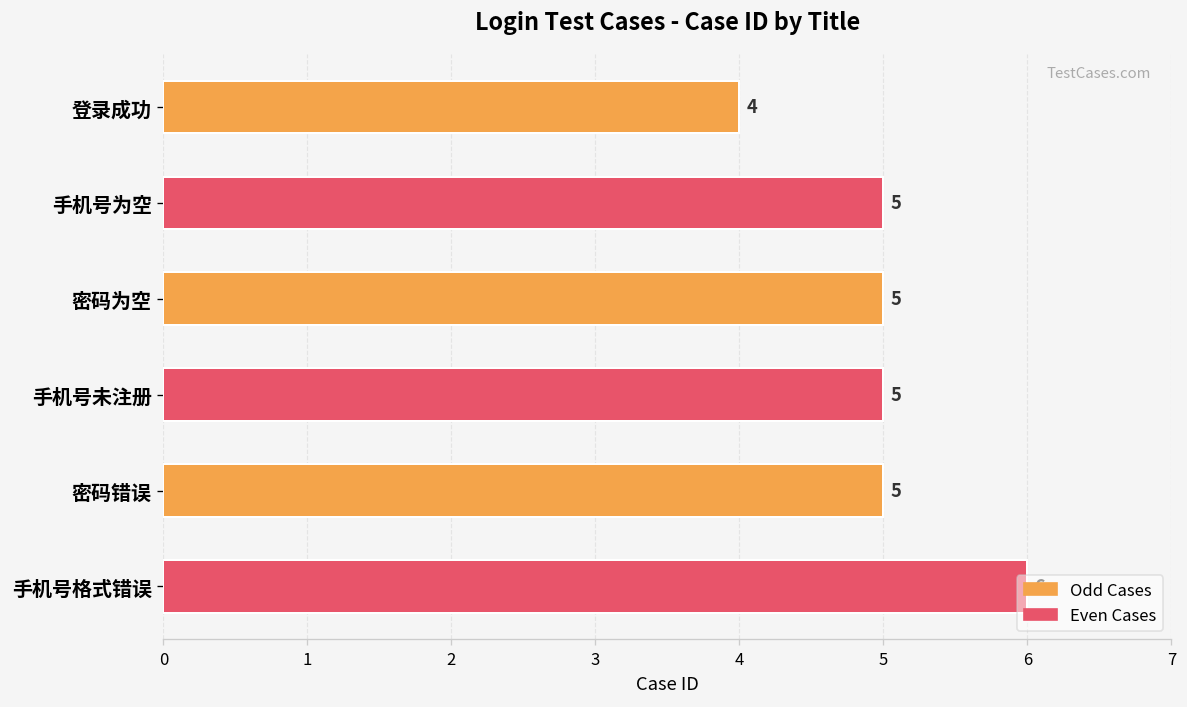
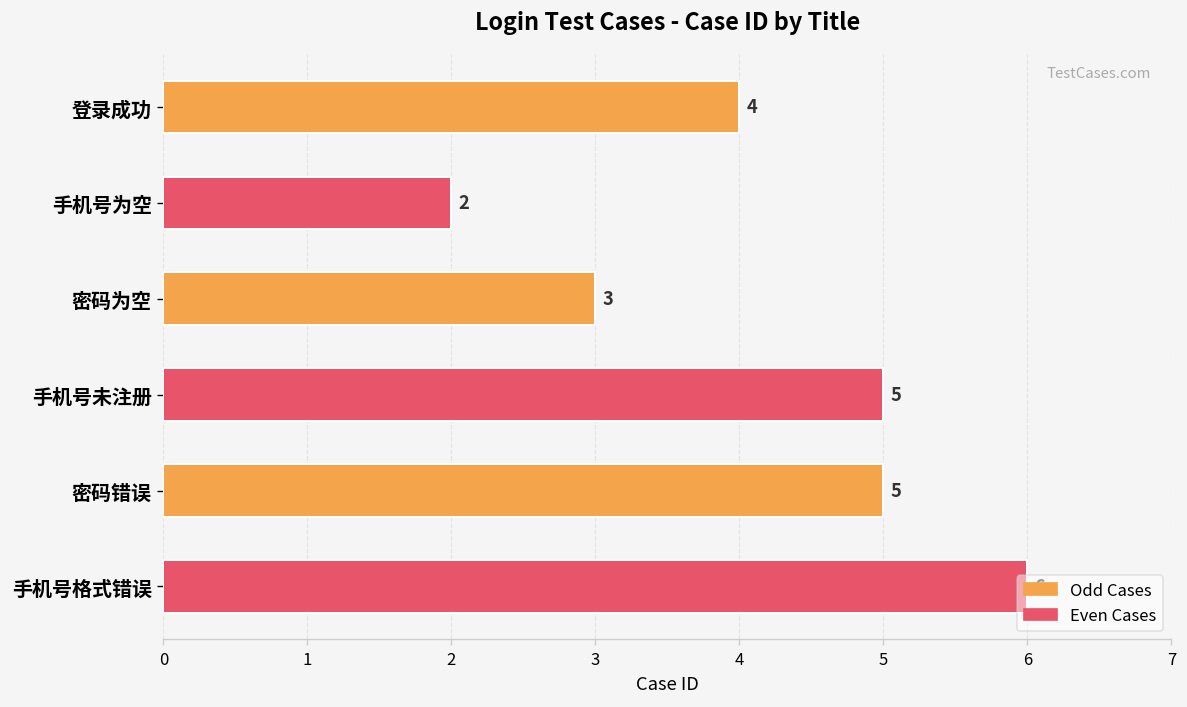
手机号为空: 5 -> 2
密码为空: 5 -> 3
